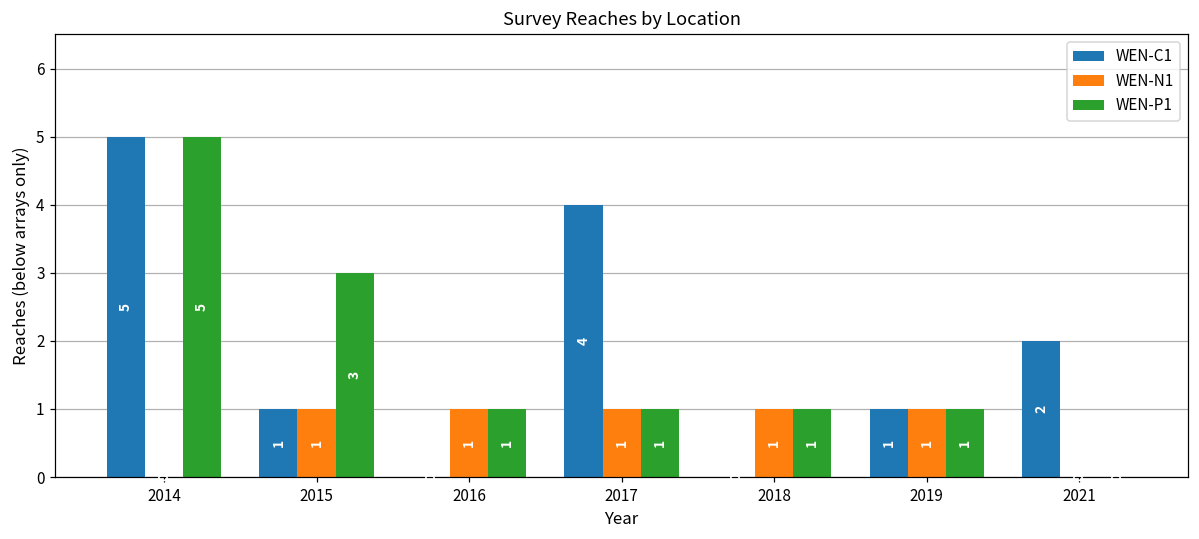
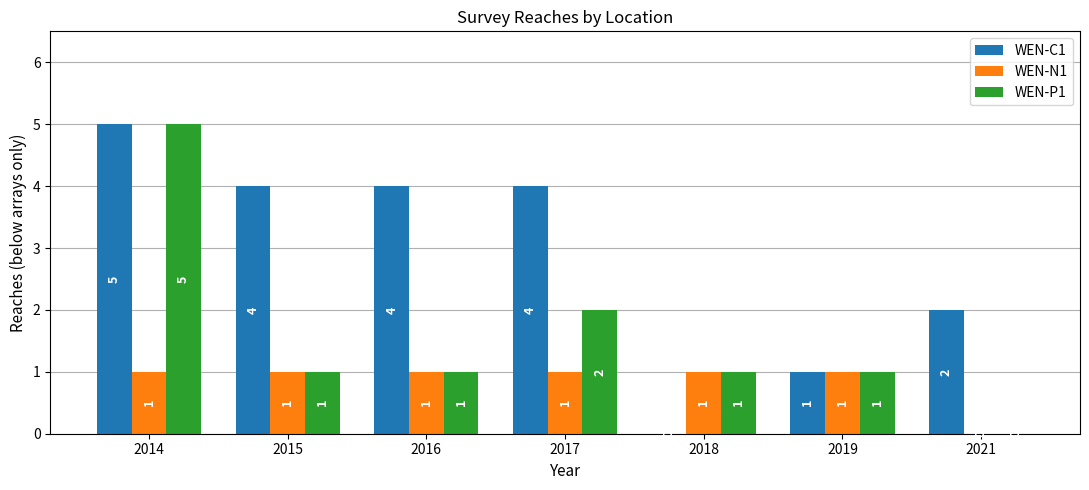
WEN-N1, 2014: 0 -> 1
WEN-C1, 2015: 1 -> 4
WEN-P1, 2015: 3 -> 1
WEN-C1, 2016: 0 -> 4
WEN-P1, 2017: 1 -> 2
